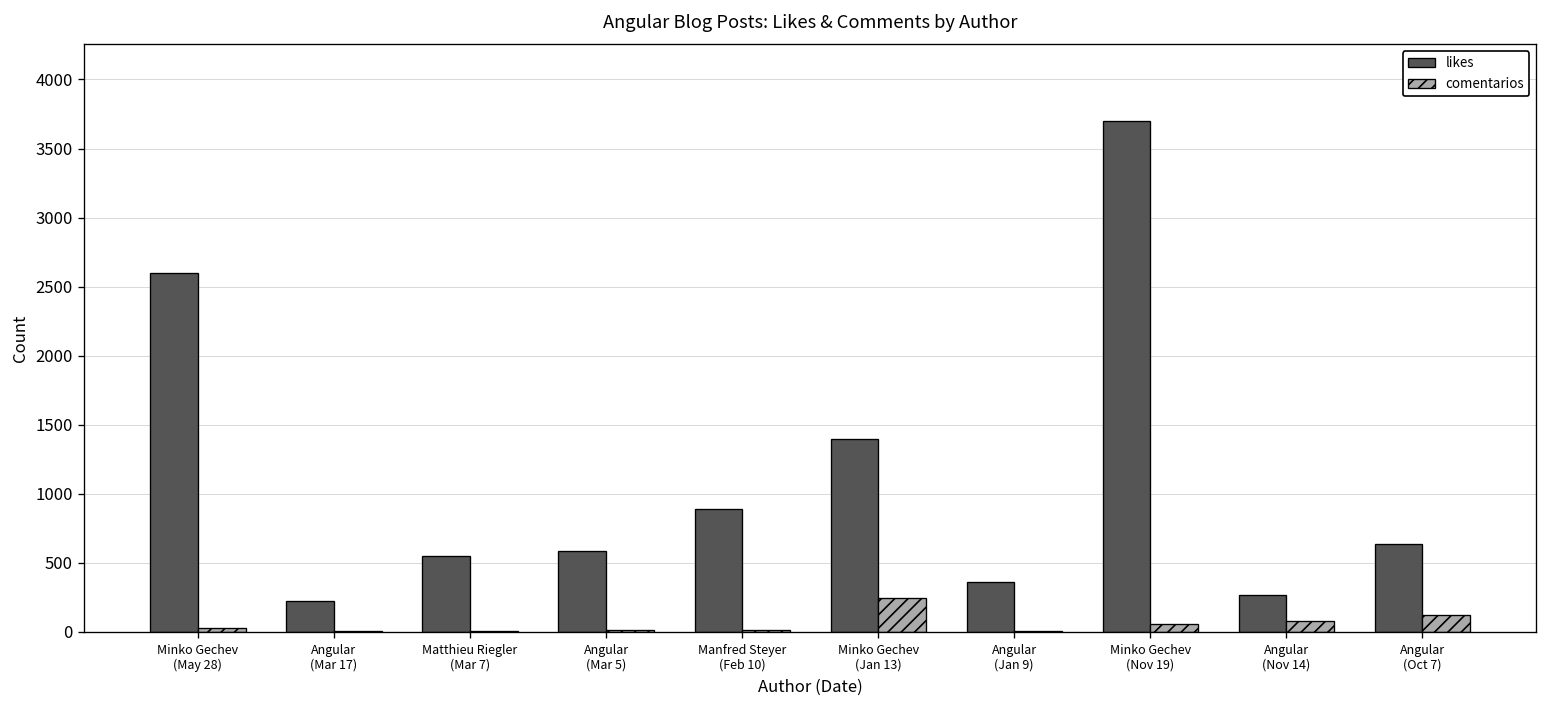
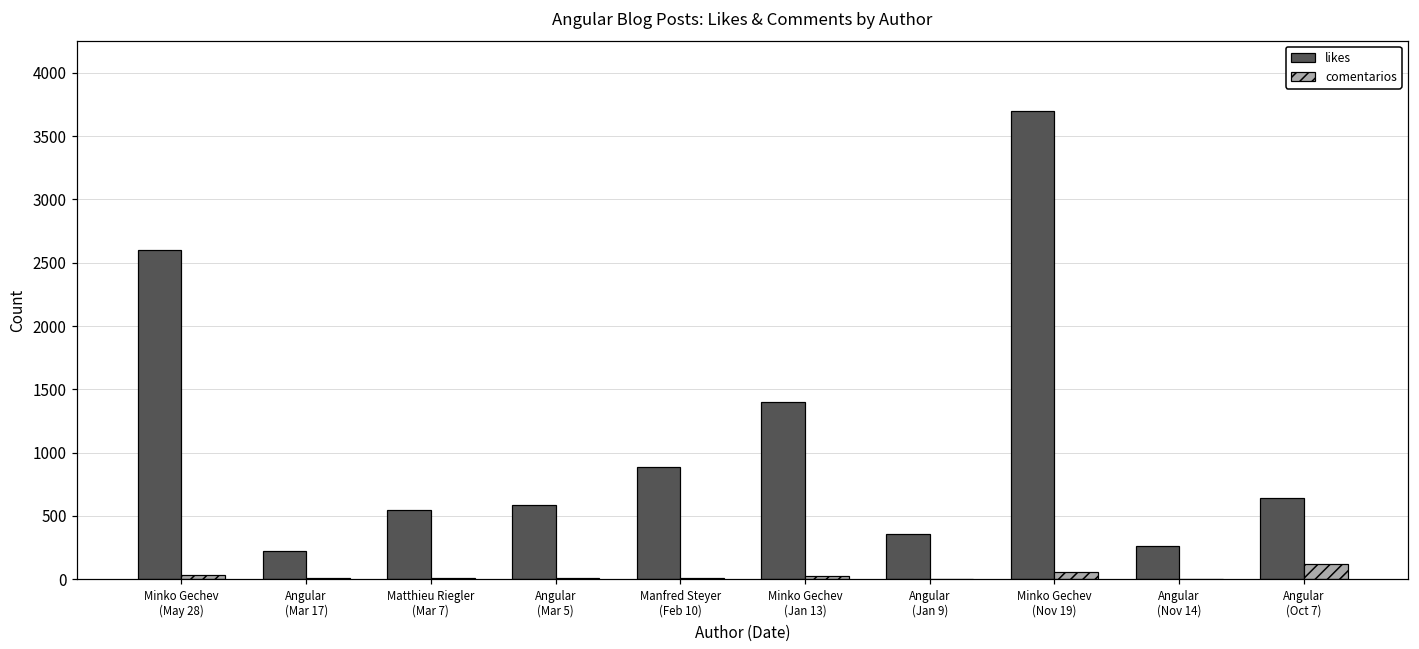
comentarios, Minko Gechev (Jan 13): 250 -> 30
comentarios, Angular (Nov 14): 80 -> 0
